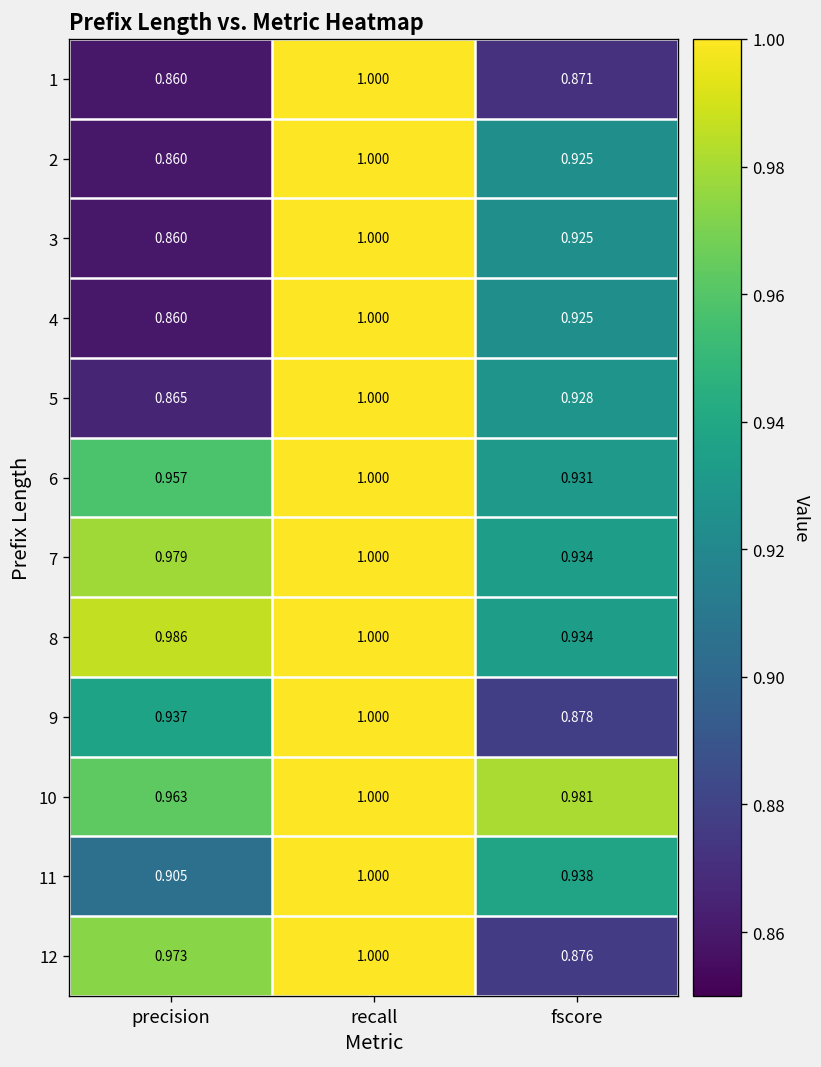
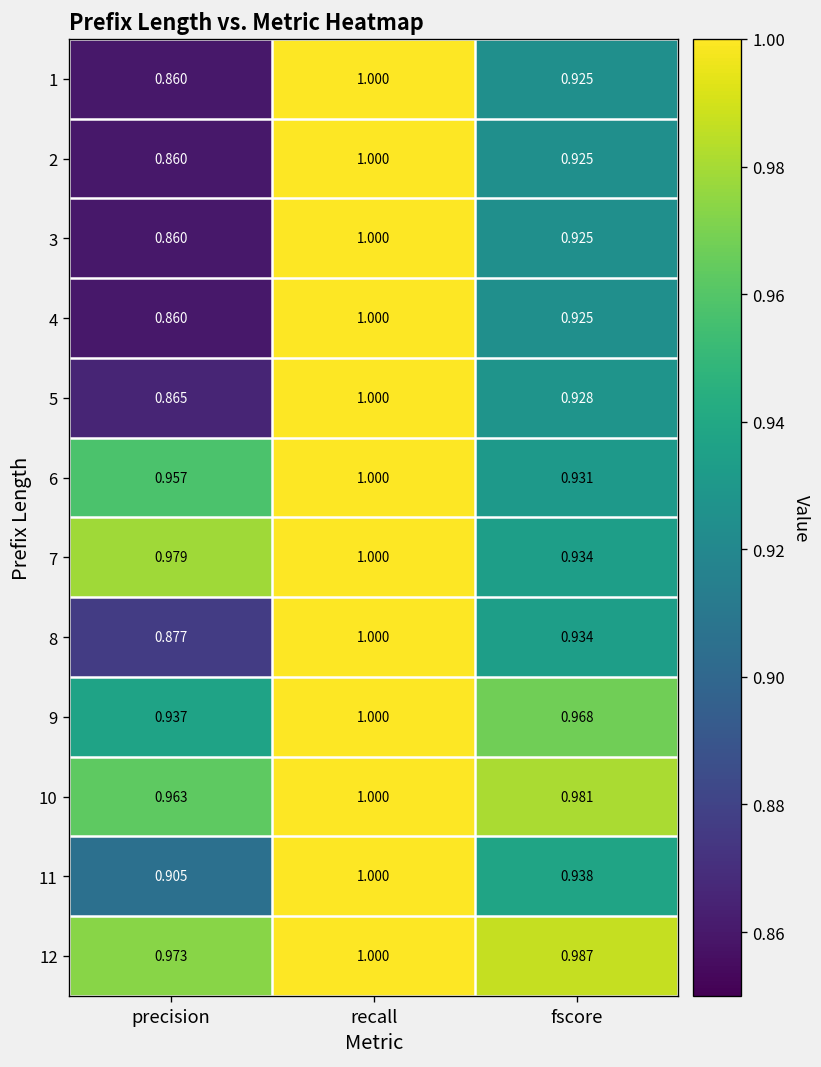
1, fscore: 0.871 -> 0.925
8, precision: 0.986 -> 0.877
9, fscore: 0.878 -> 0.968
12, fscore: 0.876 -> 0.987
